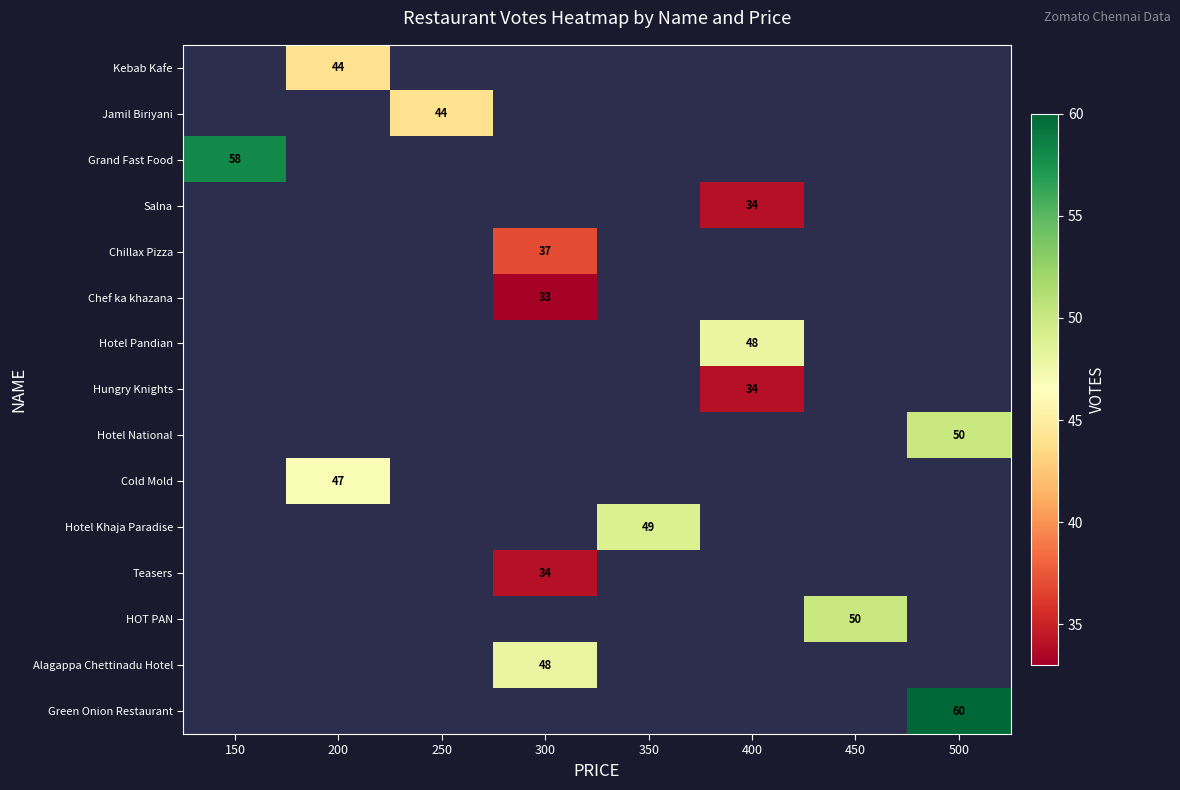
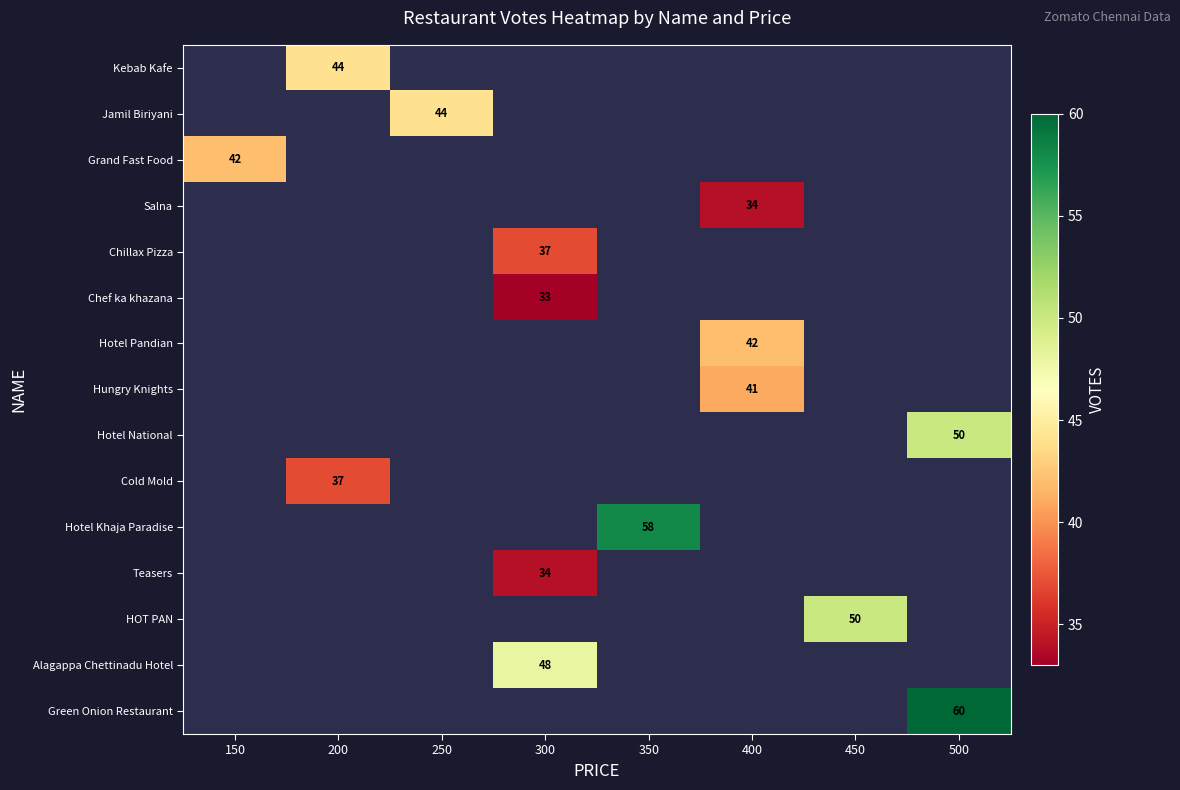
Grand Fast Food, 150: 58 -> 42
Hotel Pandian, 400: 48 -> 42
Hungry Knights, 400: 34 -> 41
Cold Mold, 200: 47 -> 37
Hotel Khaja Paradise, 350: 49 -> 58
